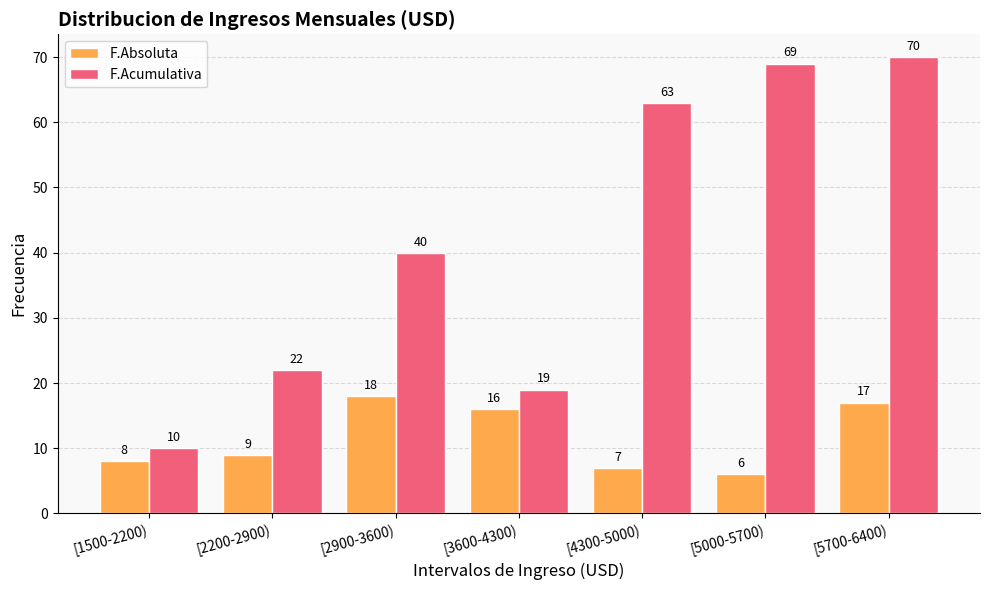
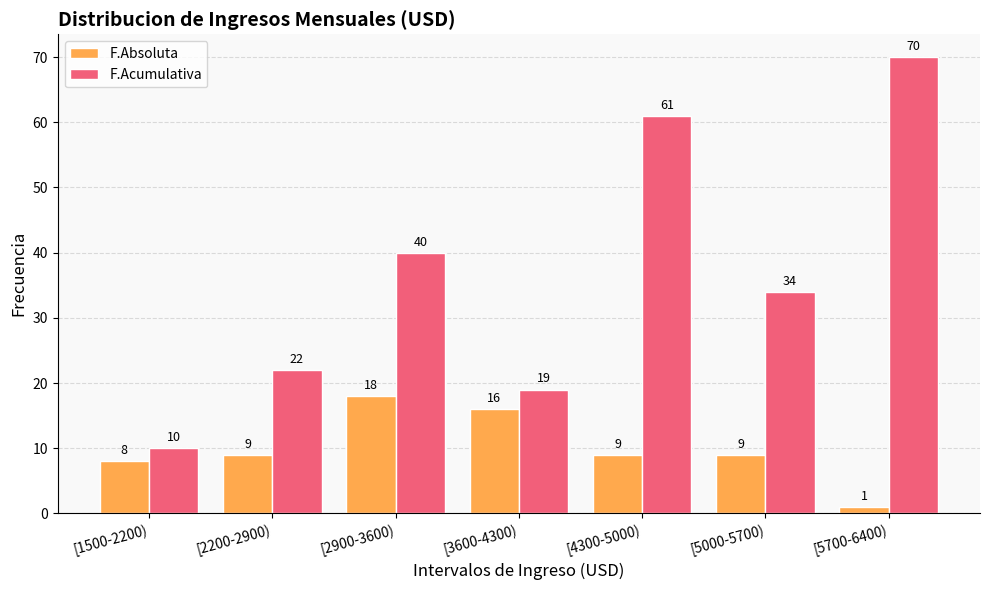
F.Absoluta, [4300-5000): 7 -> 9
F.Acumulativa, [4300-5000): 63 -> 61
F.Absoluta, [5000-5700): 6 -> 9
F.Acumulativa, [5000-5700): 69 -> 34
F.Absoluta, [5700-6400): 17 -> 1
